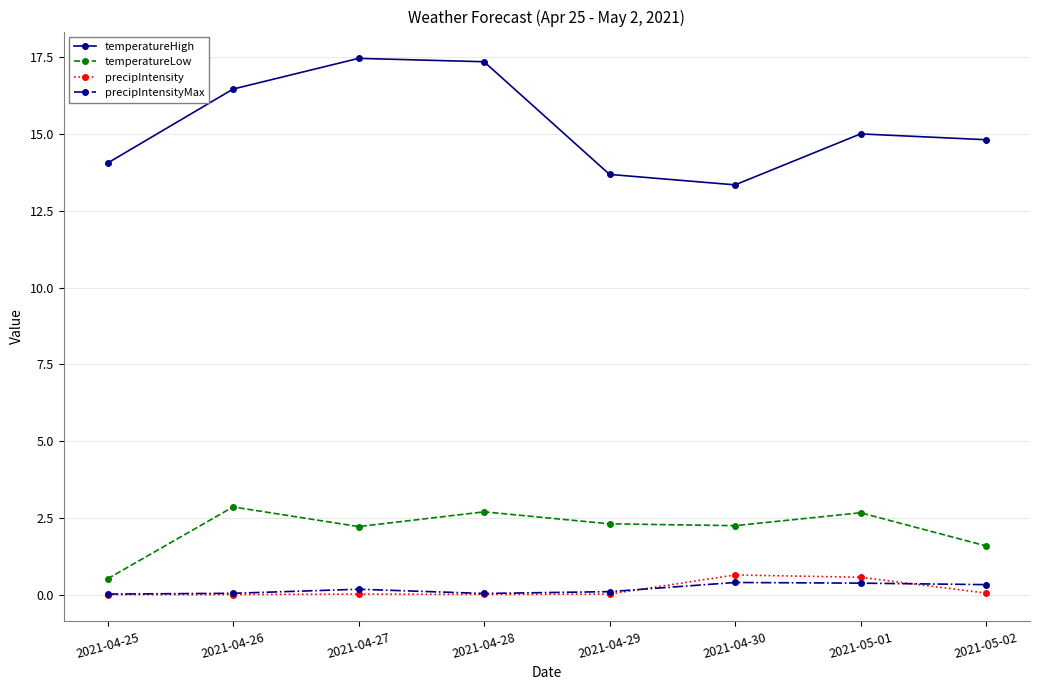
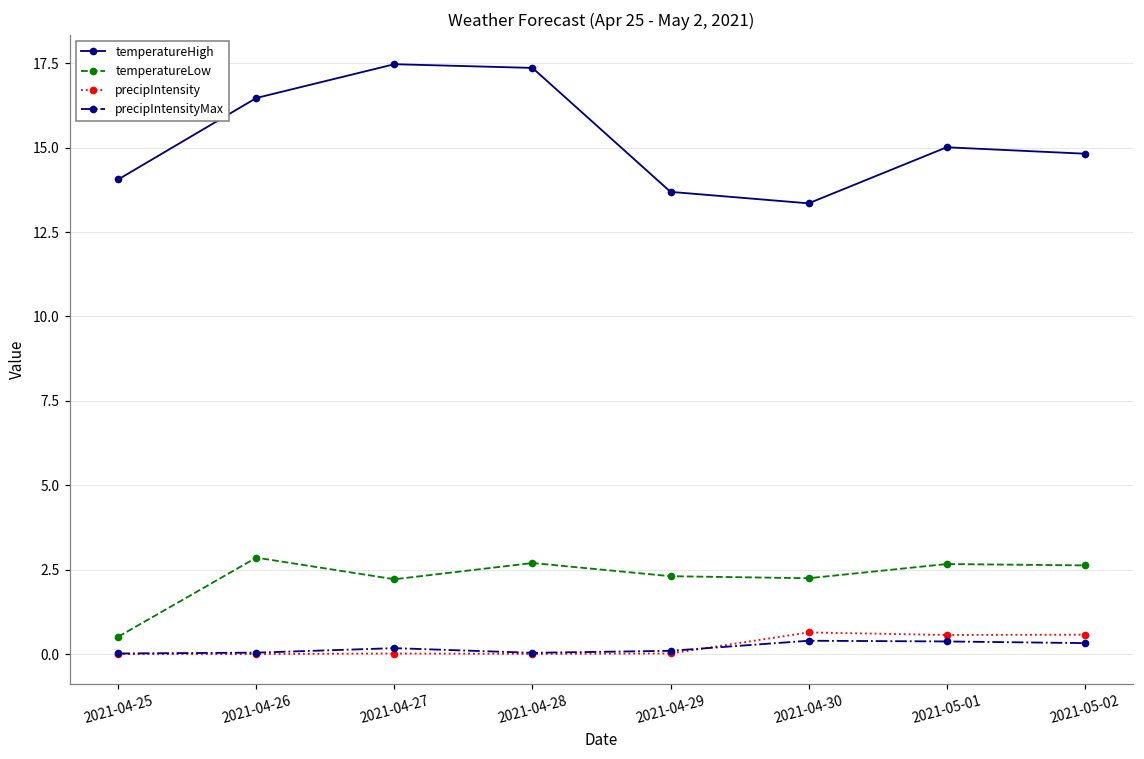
temperatureLow, 2021-05-02: 1.6 -> 2.6
precipIntensity, 2021-05-02: 0.1 -> 0.6
